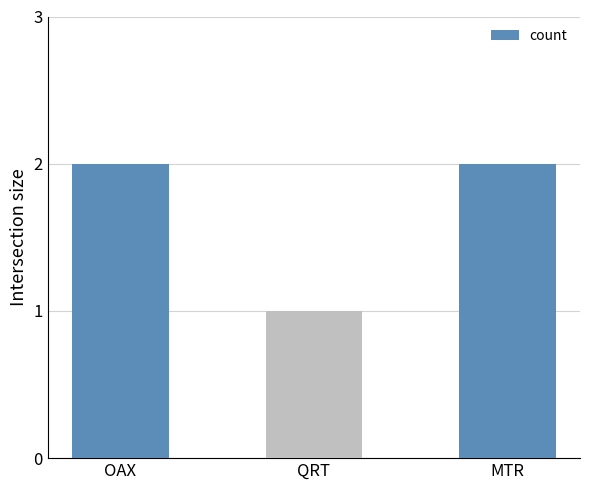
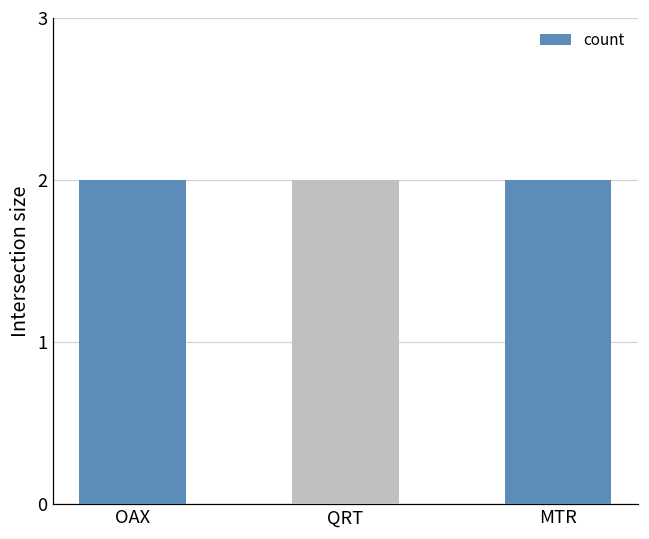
QRT: 1 -> 2
